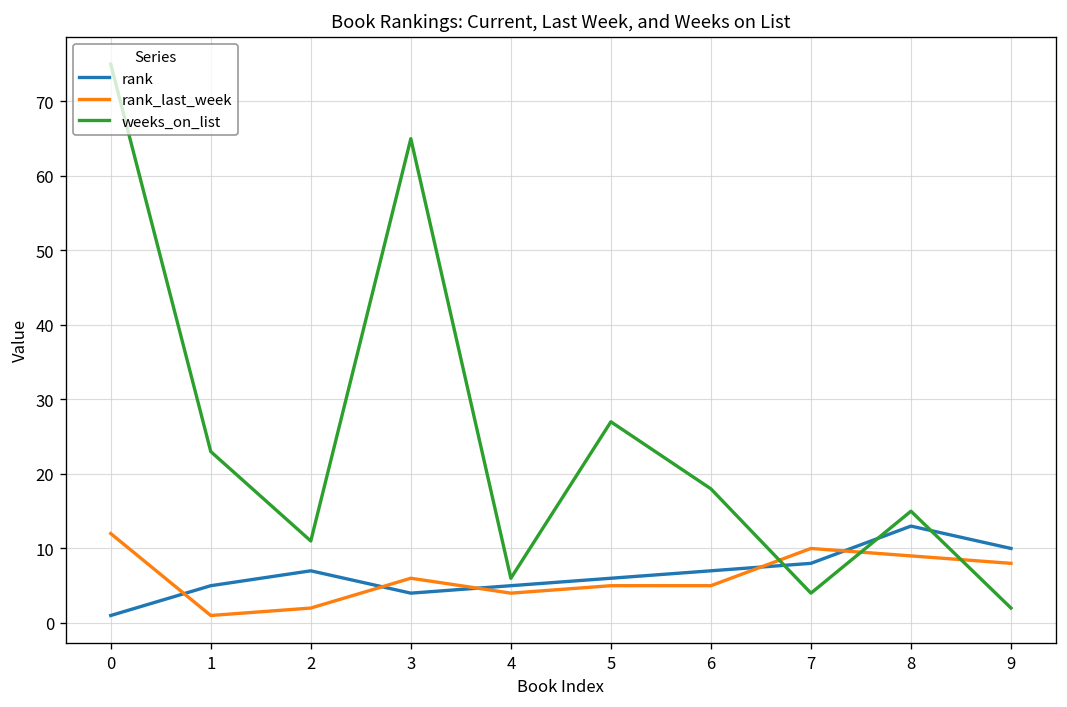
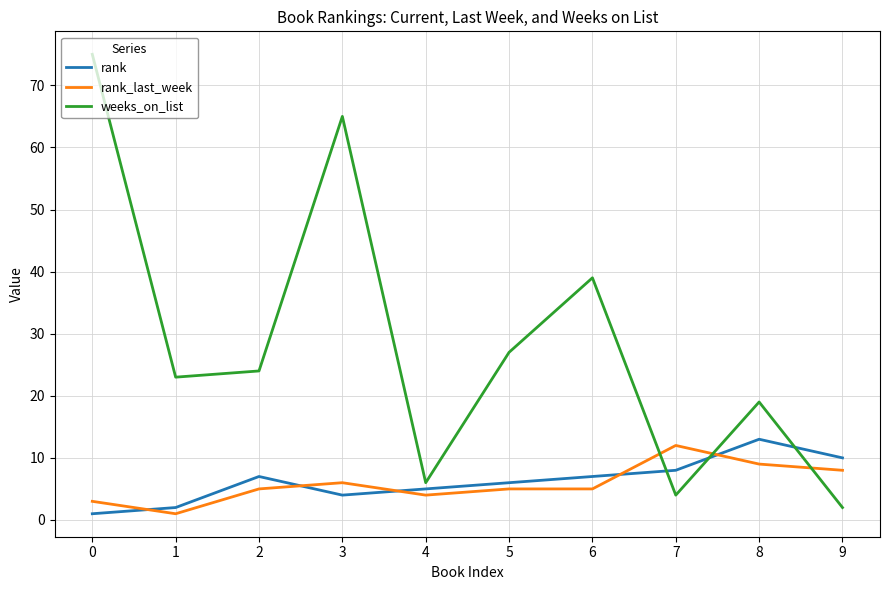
rank_last_week, 0: 12 -> 3
rank, 1: 5 -> 2
rank_last_week, 2: 2 -> 5
weeks_on_list, 2: 11 -> 24
weeks_on_list, 6: 18 -> 39
rank_last_week, 7: 10 -> 12
weeks_on_list, 8: 15 -> 19
